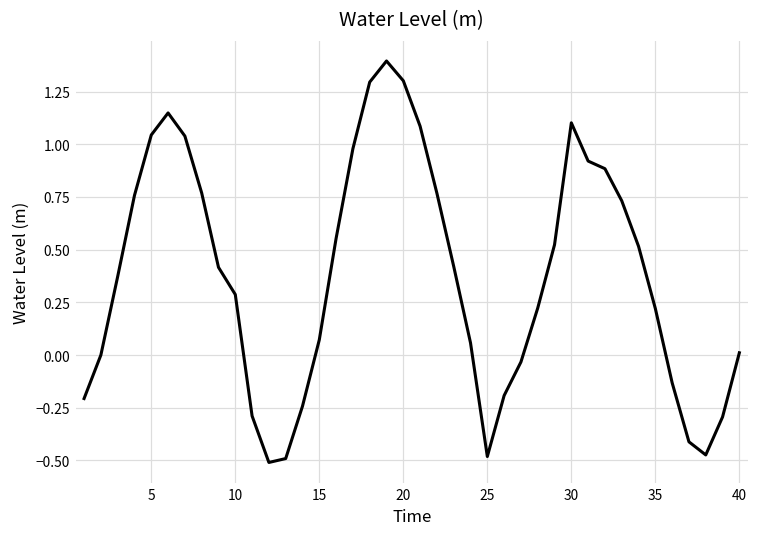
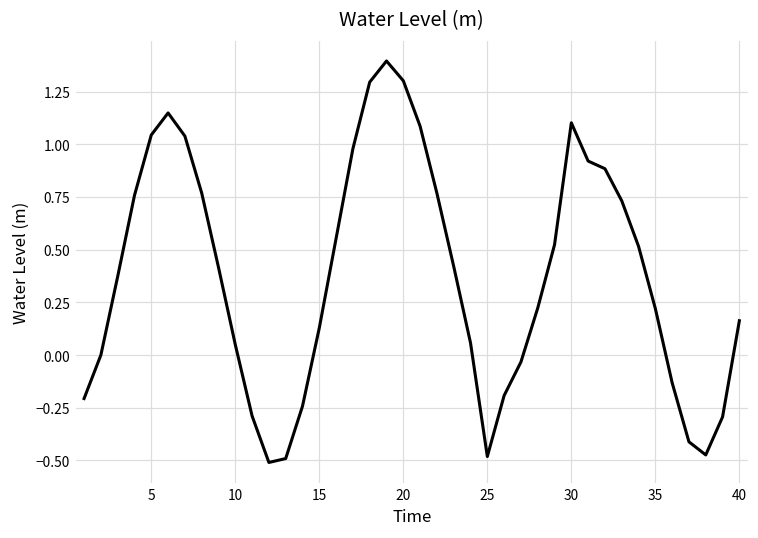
10: 0.29 -> 0.05
15: 0.07 -> 0.13
40: 0.01 -> 0.16
